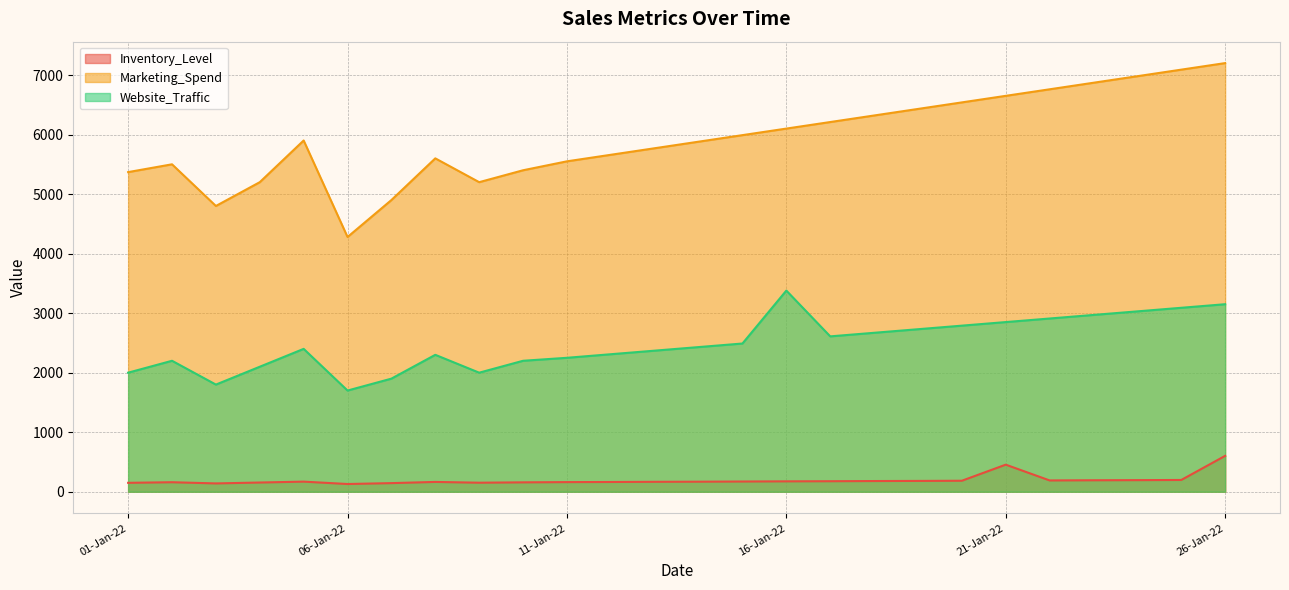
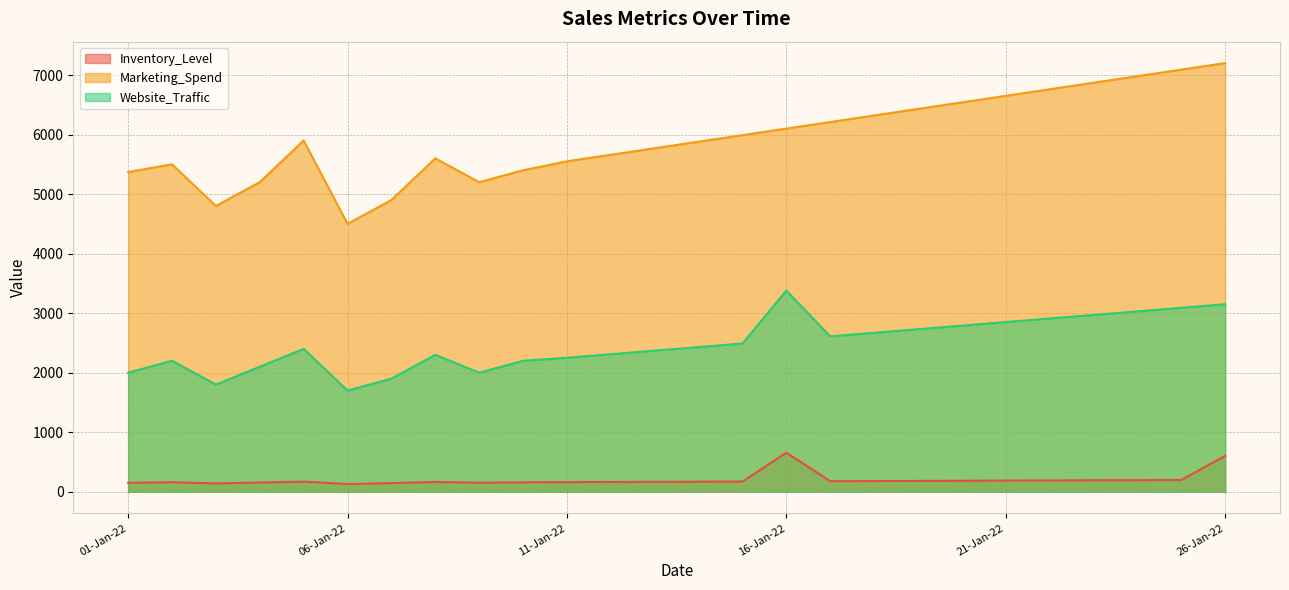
Marketing_Spend, 06-Jan-22: 4300 -> 4500
Inventory_Level, 16-Jan-22: 200 -> 700
Inventory_Level, 21-Jan-22: 500 -> 200
